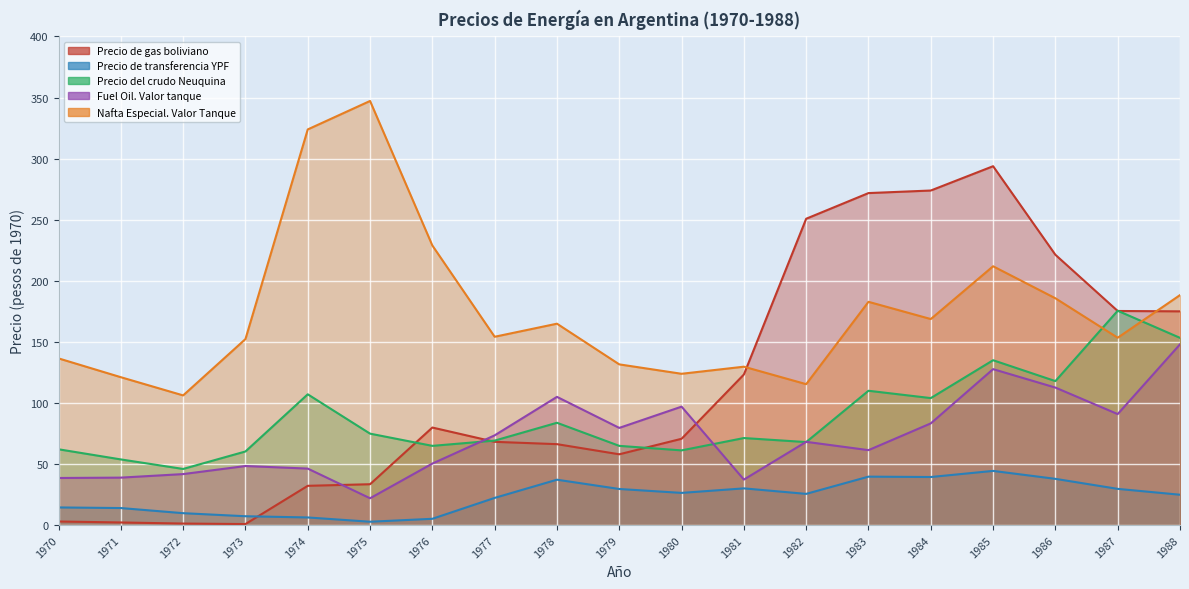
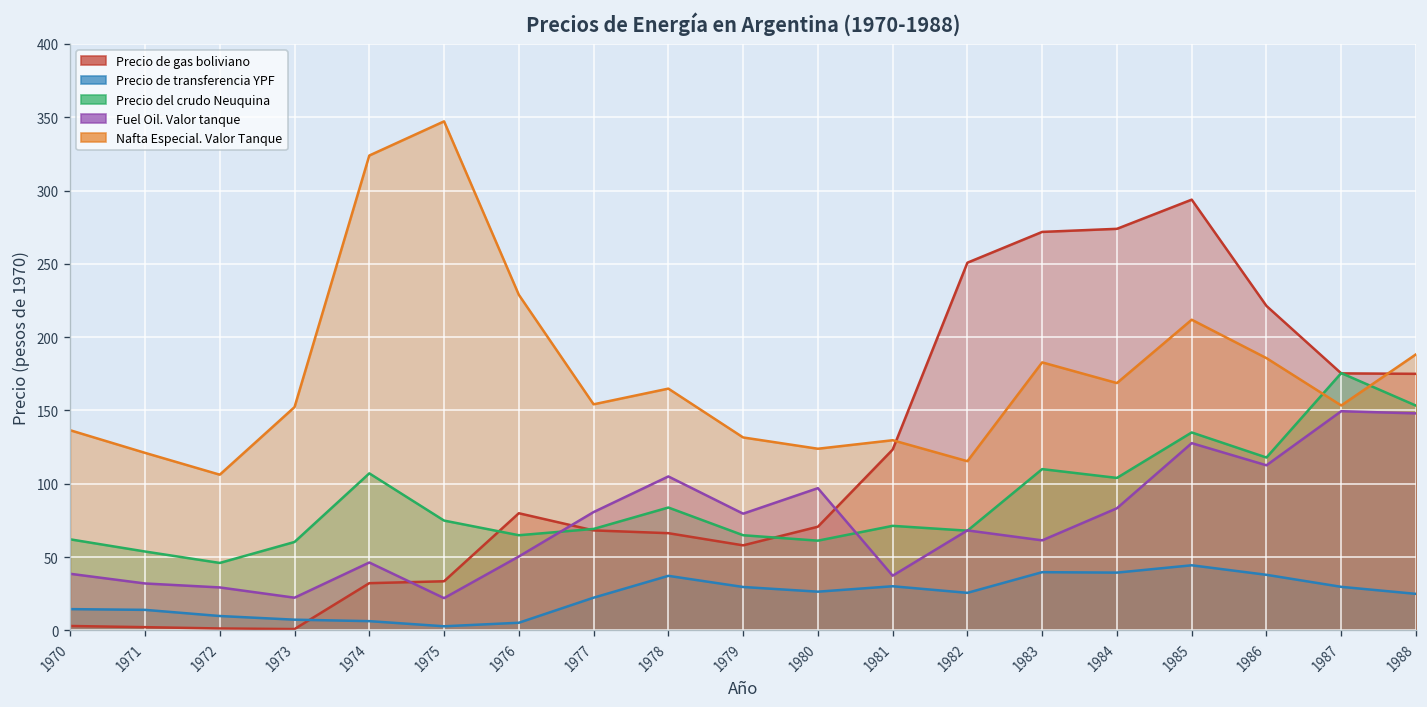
Fuel Oil. Valor tanque, 1971: 39 -> 32
Fuel Oil. Valor tanque, 1972: 42 -> 29
Fuel Oil. Valor tanque, 1973: 48 -> 22
Fuel Oil. Valor tanque, 1977: 74 -> 81
Fuel Oil. Valor tanque, 1987: 91 -> 150
